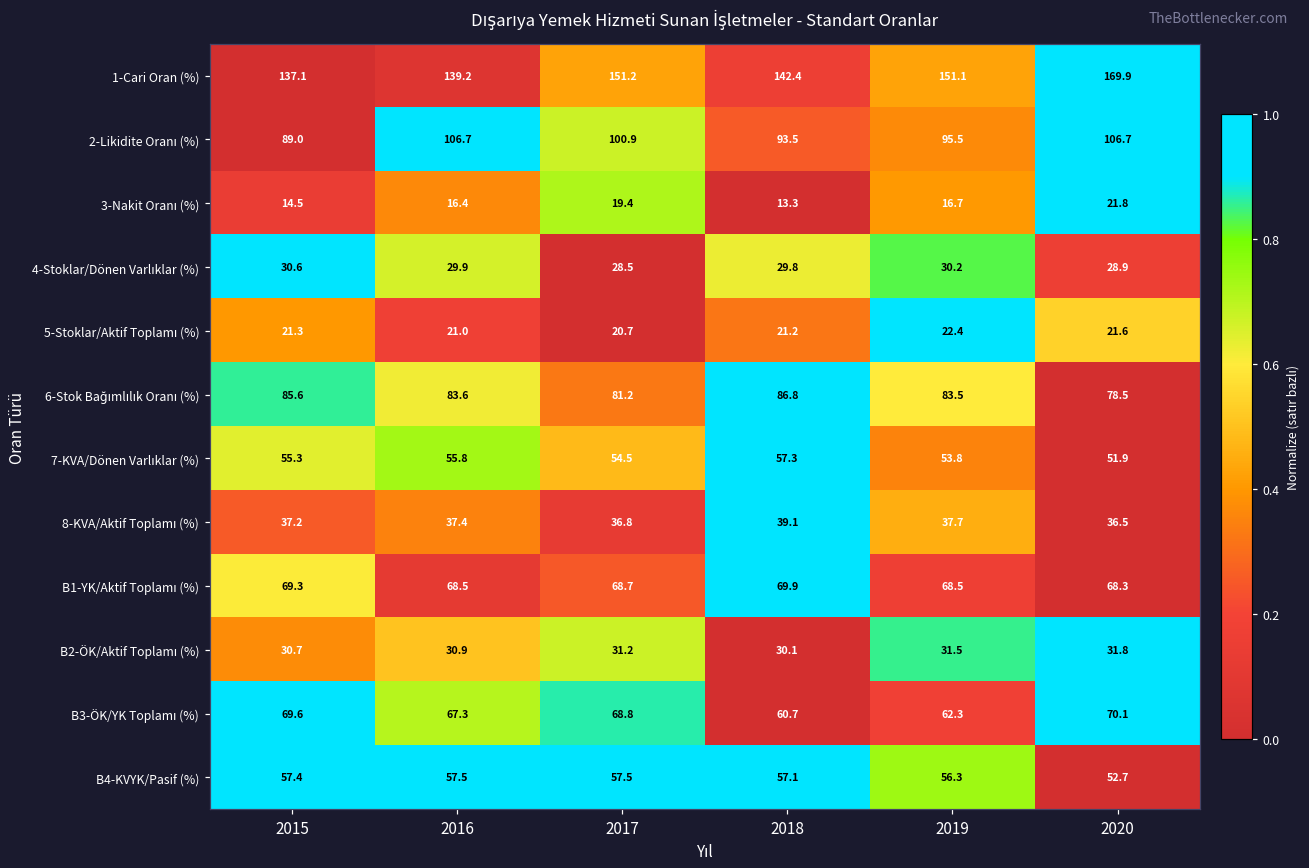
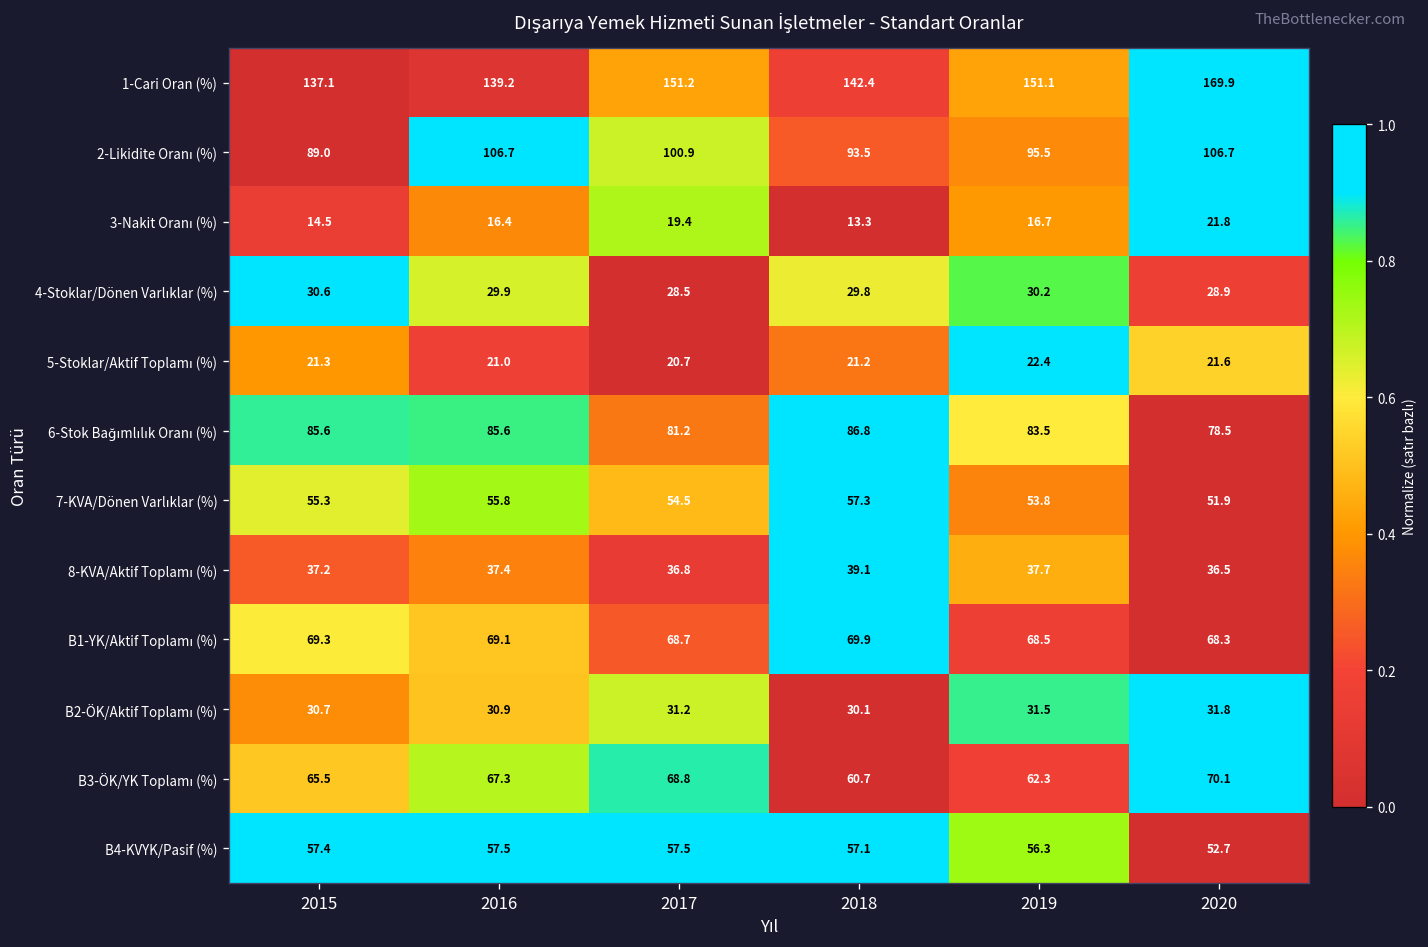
6-Stok Bağımlılık Oranı (%), 2016: 83.6 -> 85.6
B1-YK/Aktif Toplamı (%), 2016: 68.5 -> 69.1
B3-ÖK/YK Toplamı (%), 2015: 69.6 -> 65.5
